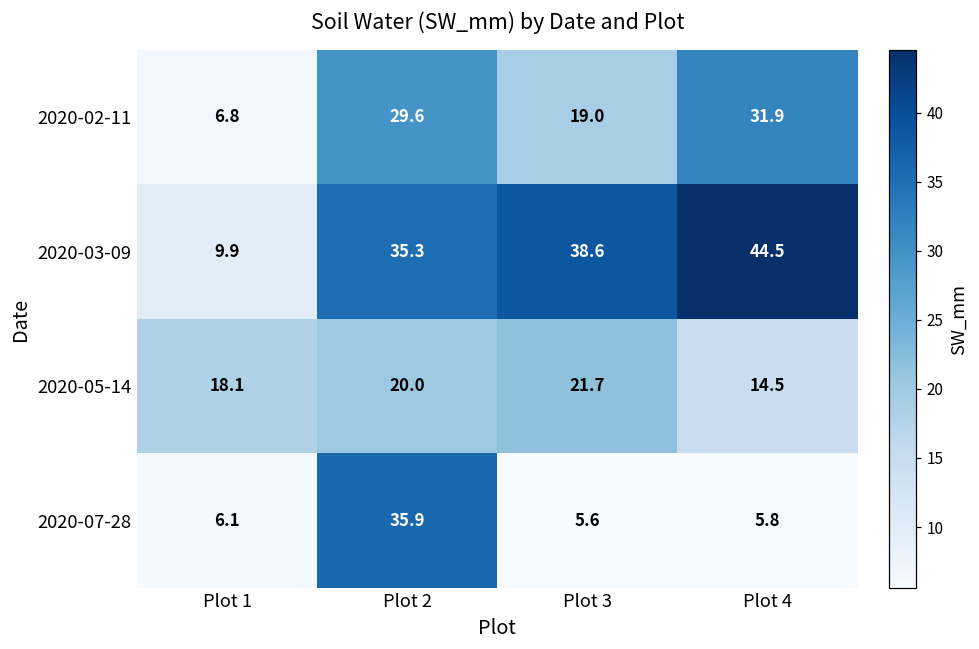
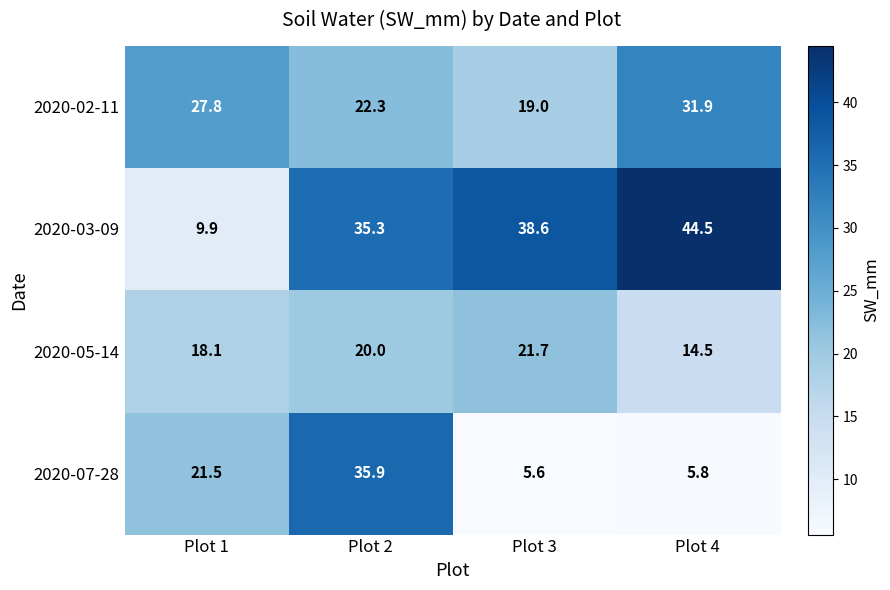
2020-02-11, Plot 1: 6.8 -> 27.8
2020-02-11, Plot 2: 29.6 -> 22.3
2020-07-28, Plot 1: 6.1 -> 21.5
